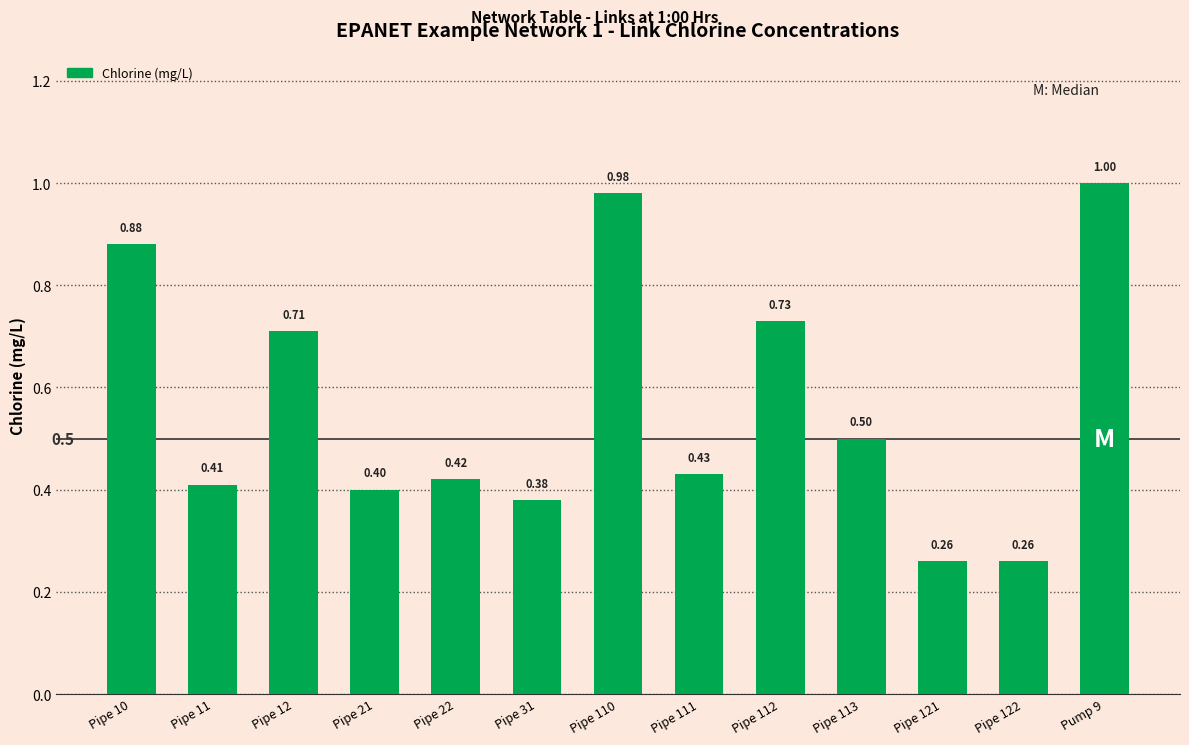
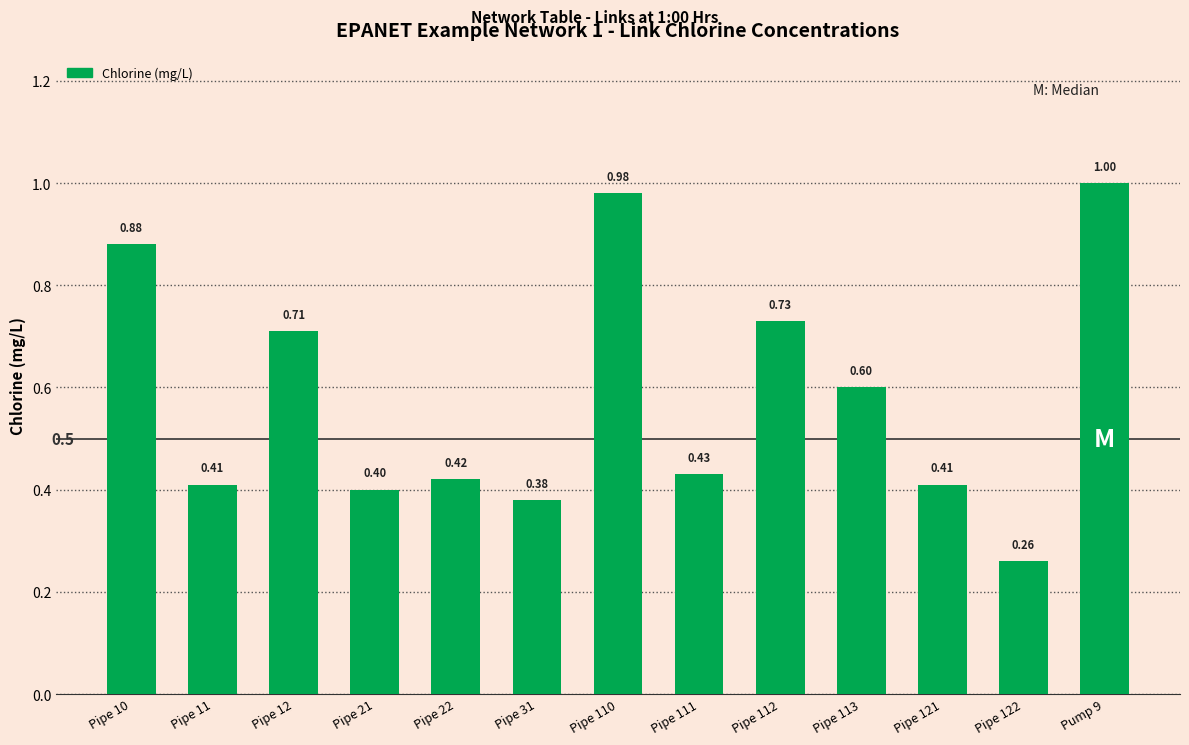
Pipe 113: 0.50 -> 0.60
Pipe 121: 0.26 -> 0.41
